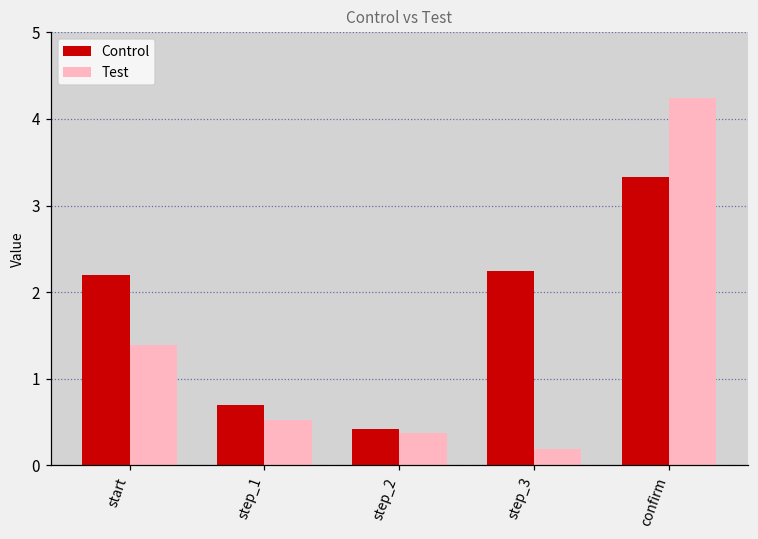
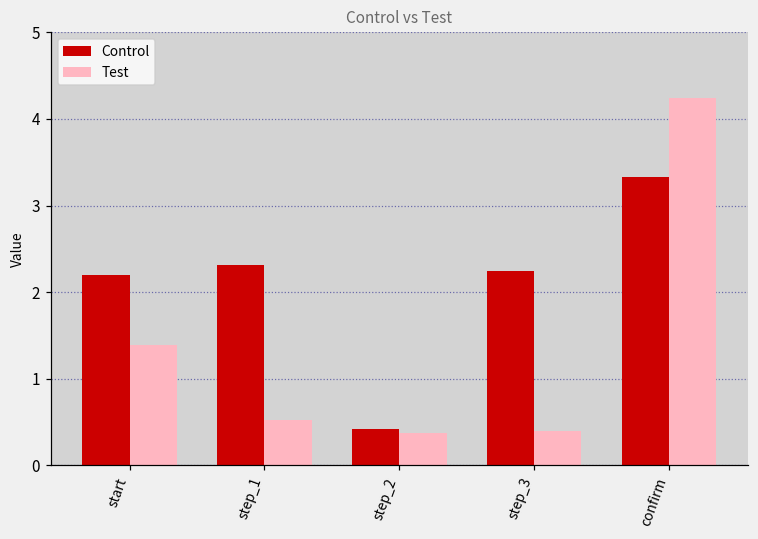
Control, step_1: 0.7 -> 2.3
Test, step_3: 0.2 -> 0.4
